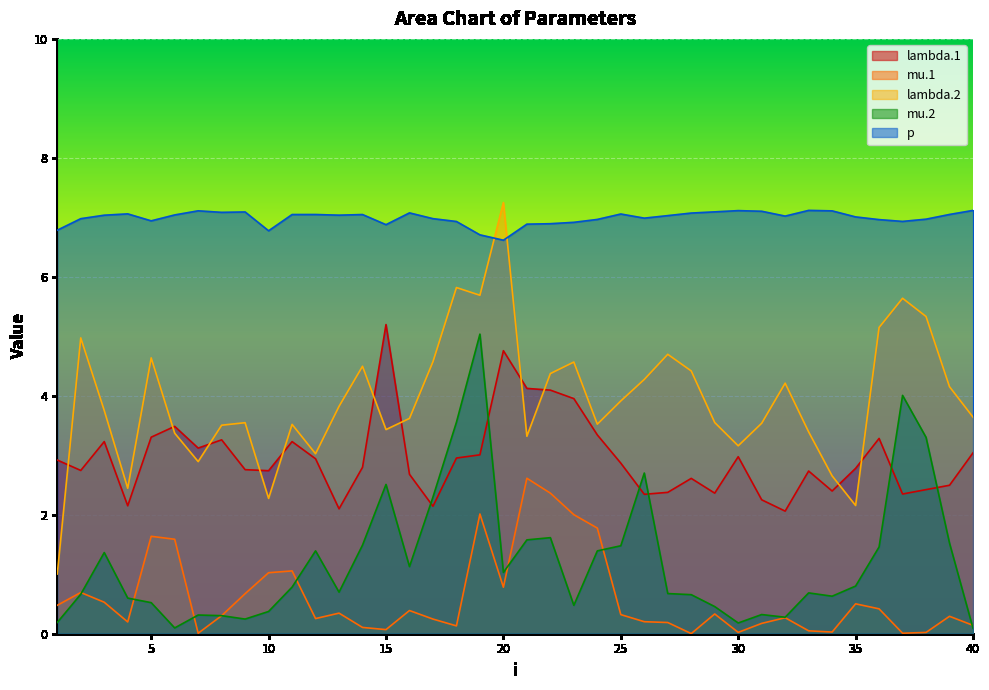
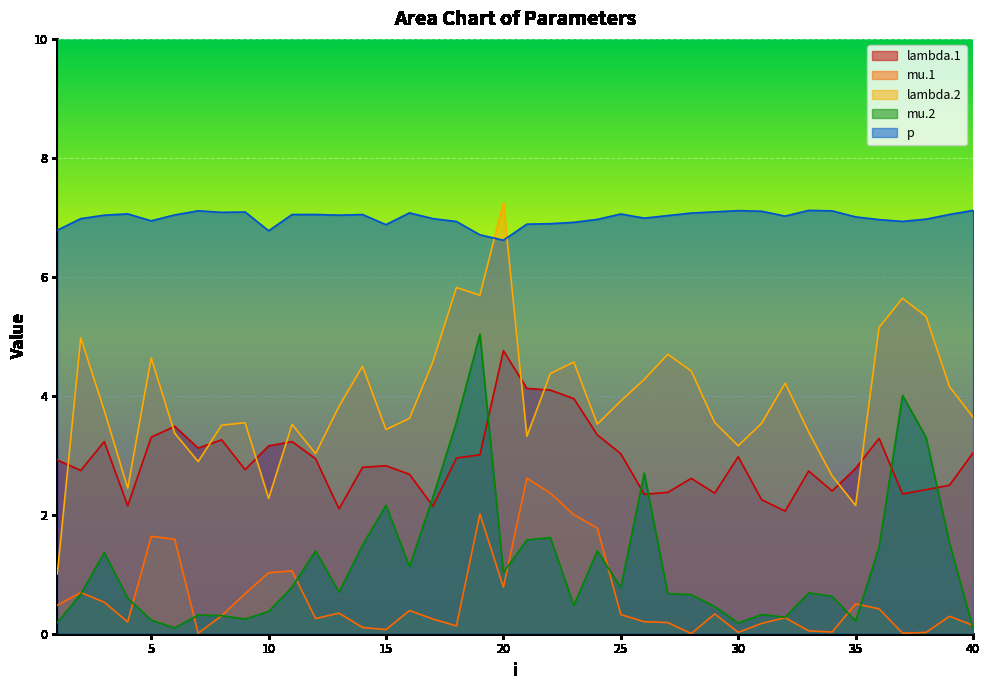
mu.2, 5: 0.5 -> 0.2
lambda.1, 10: 2.7 -> 3.2
lambda.1, 15: 5.2 -> 2.8
mu.2, 15: 2.5 -> 2.2
lambda.1, 25: 2.9 -> 3.0
mu.2, 25: 1.5 -> 0.8
mu.2, 35: 0.8 -> 0.2
